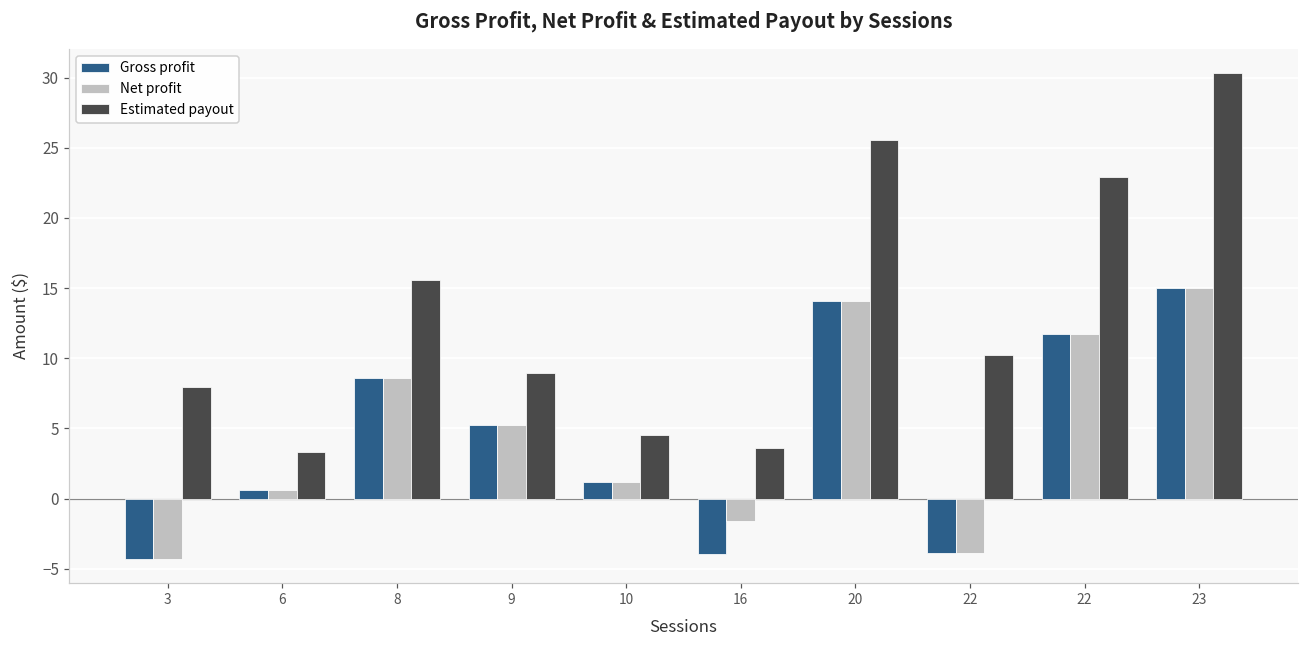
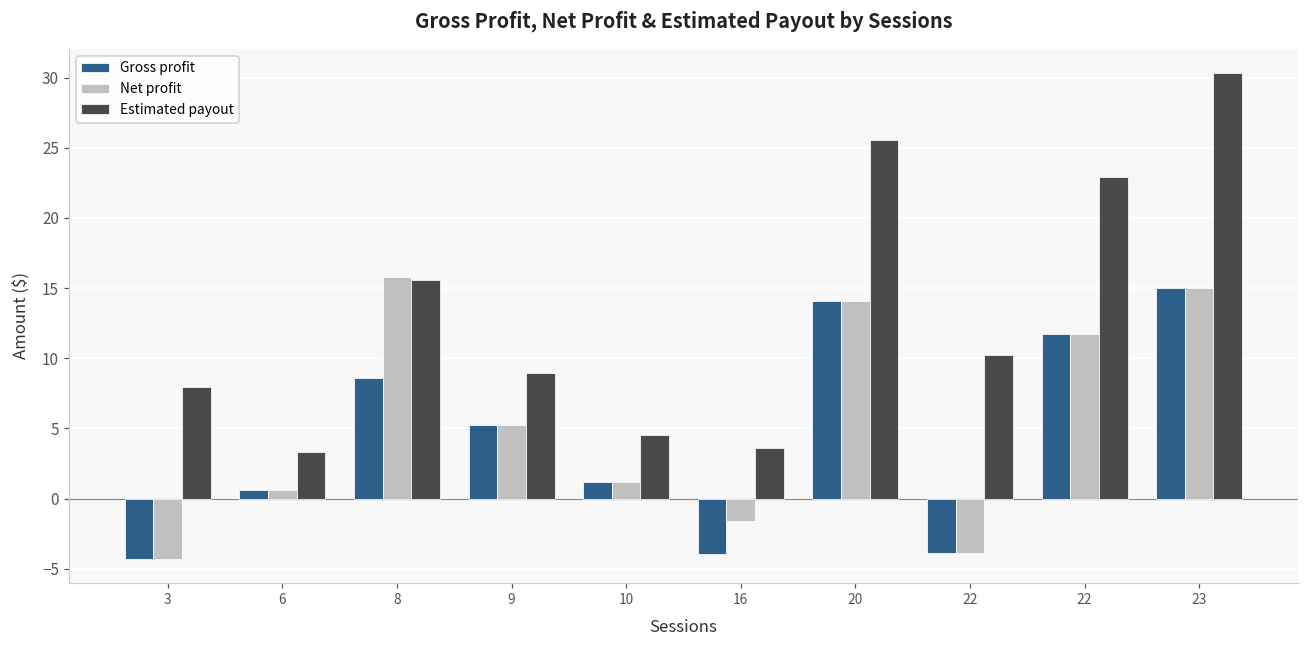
Net profit, 8: 8.6 -> 15.8
